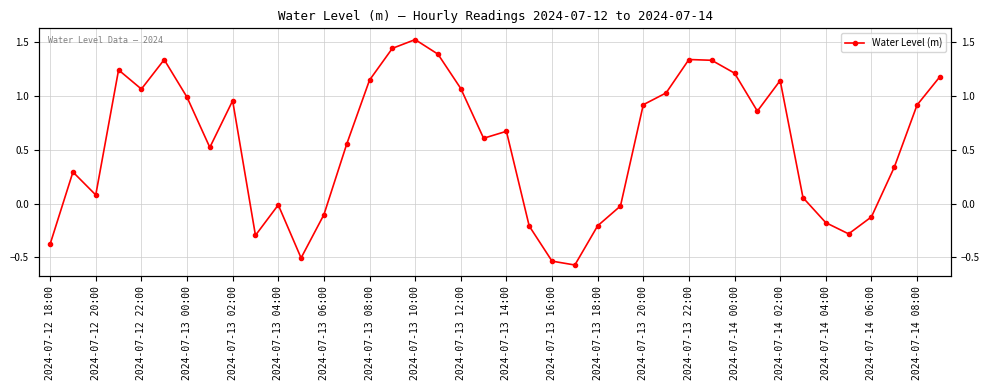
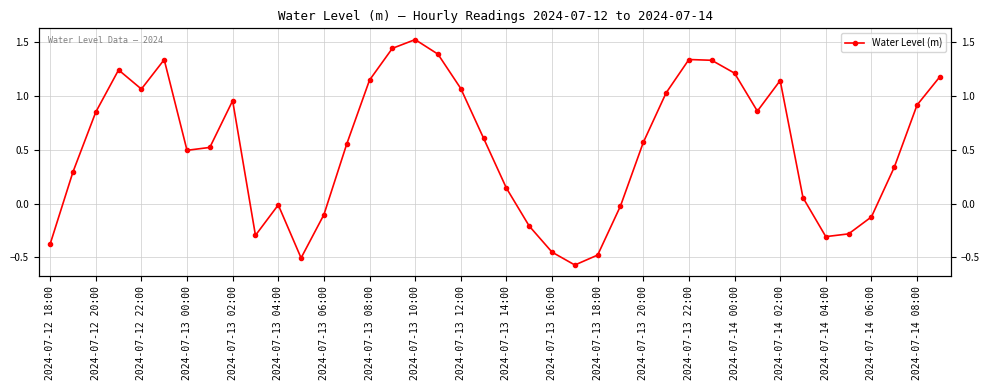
2024-07-12 20:00: 0.08 -> 0.85
2024-07-13 00:00: 0.99 -> 0.49
2024-07-13 14:00: 0.67 -> 0.14
2024-07-13 16:00: -0.53 -> -0.45
2024-07-13 18:00: -0.21 -> -0.48
2024-07-13 20:00: 0.92 -> 0.57
2024-07-14 04:00: -0.18 -> -0.31
